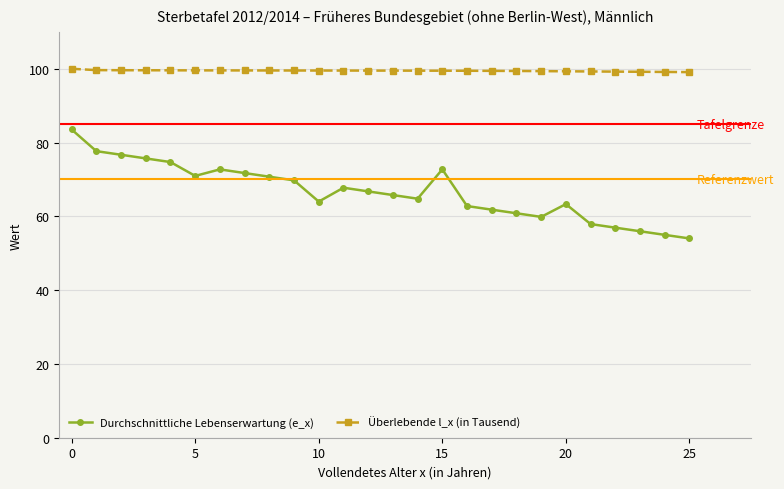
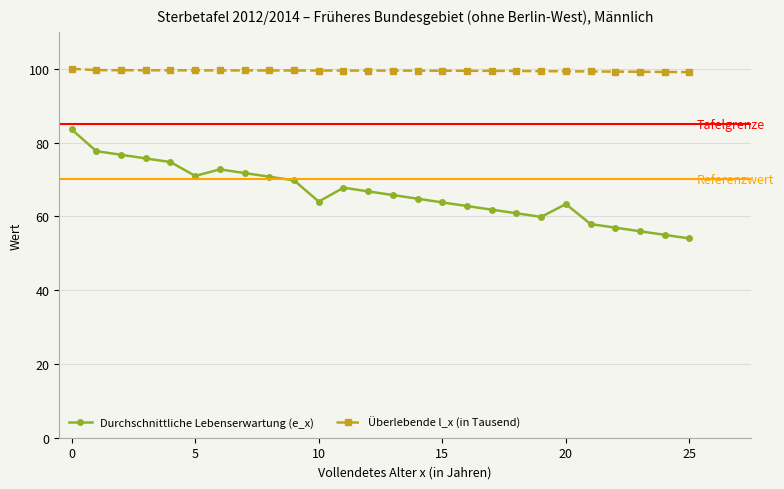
Durchschnittliche Lebenserwartung (e_x), 15: 73 -> 64
